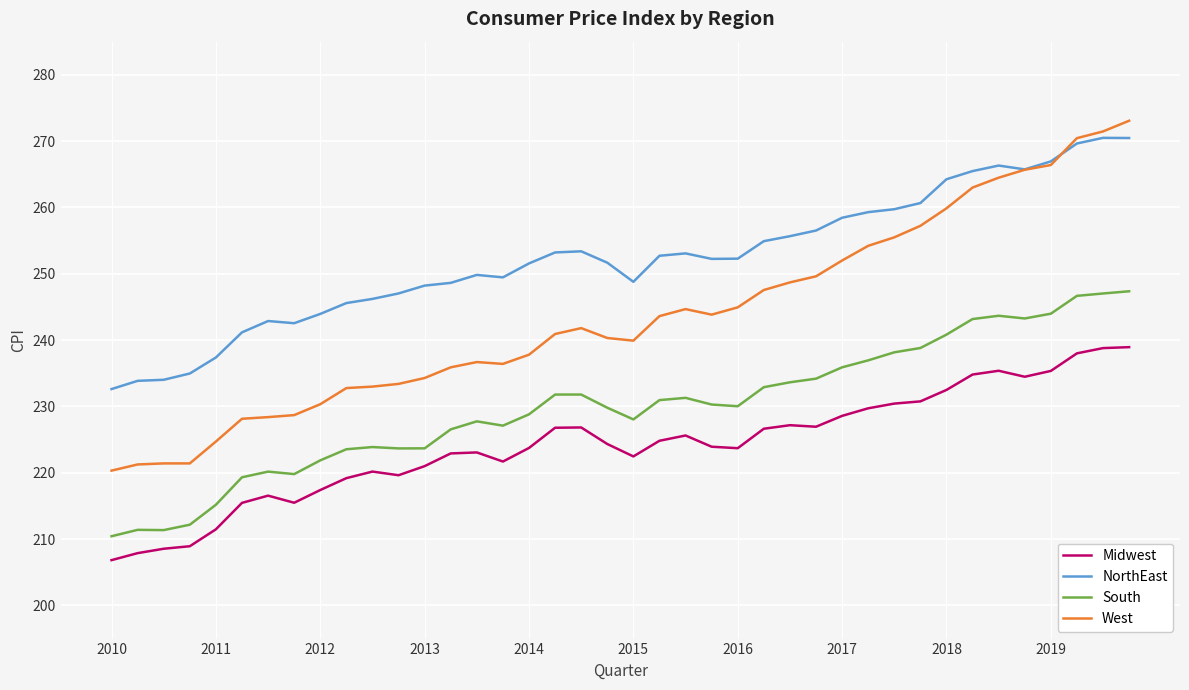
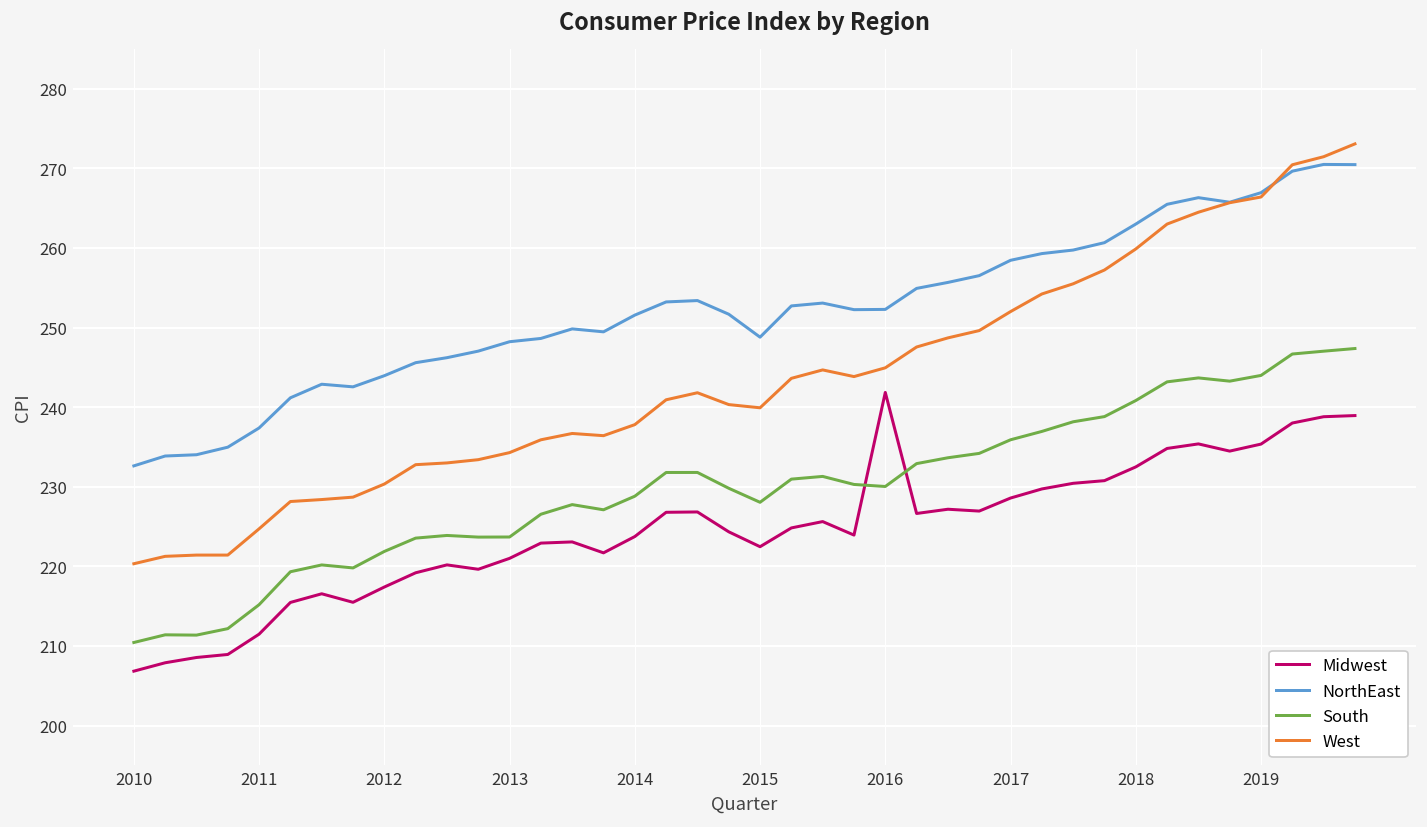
Midwest, 2016: 224 -> 242
NorthEast, 2018: 264 -> 263
